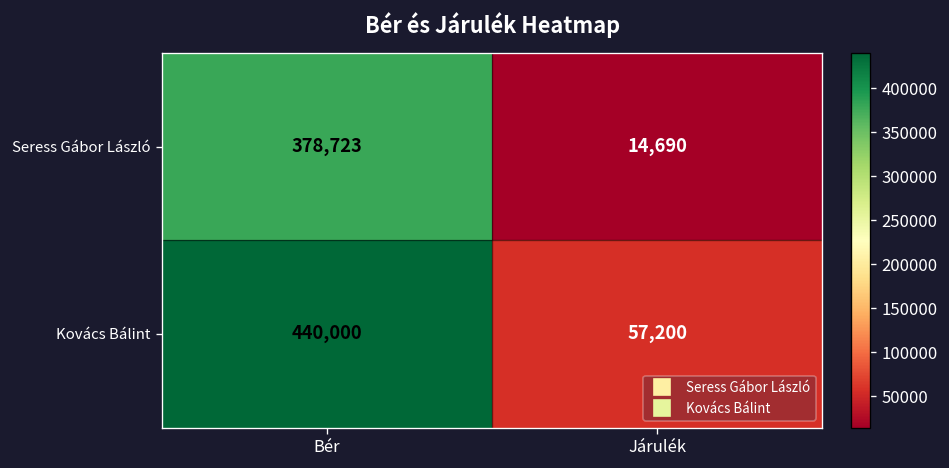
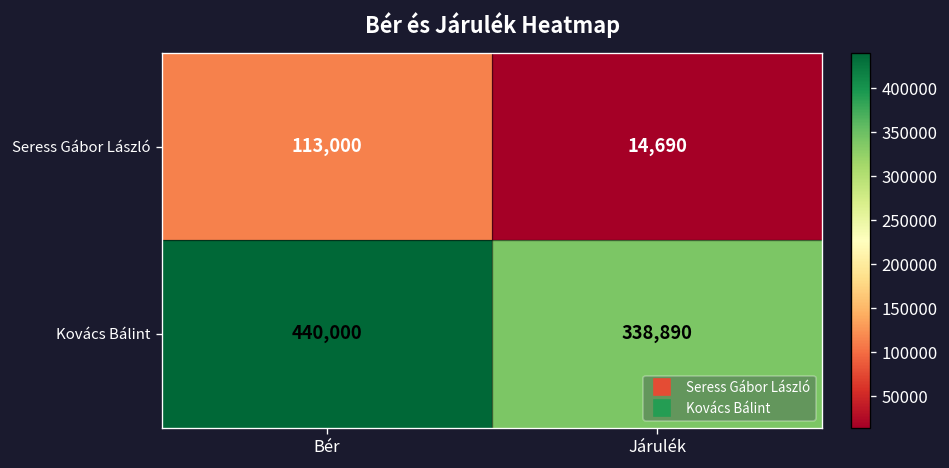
Seress Gábor László, Bér: 378,723 -> 113,000
Kovács Bálint, Járulék: 57,200 -> 338,890
